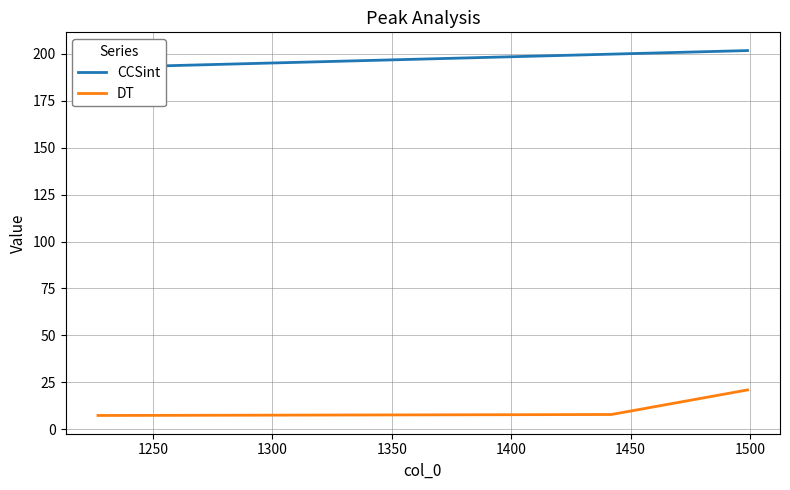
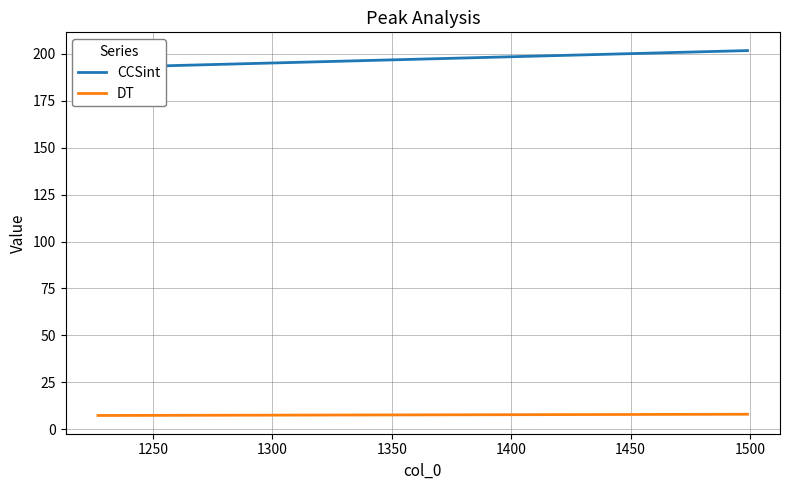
DT, 1500: 21 -> 8
